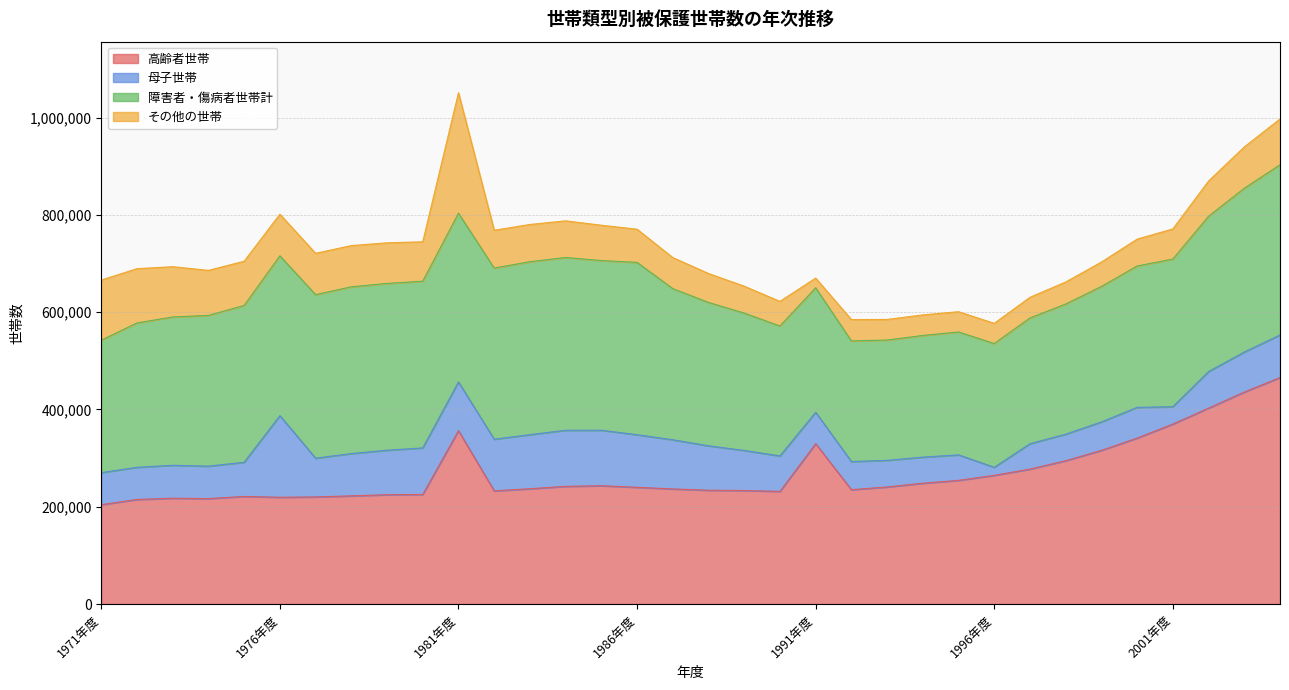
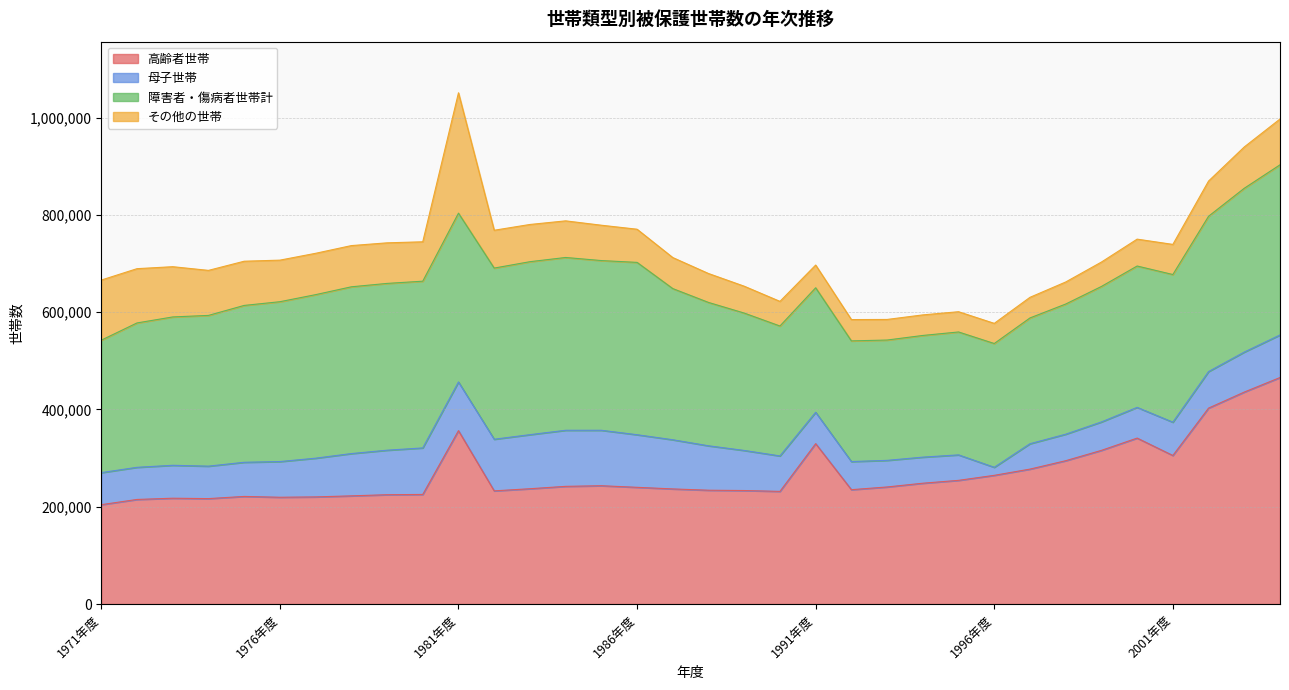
母子世帯, 1976年度: 170,000 -> 70,000
その他の世帯, 1991年度: 20,000 -> 50,000
高齢者世帯, 2001年度: 370,000 -> 310,000
母子世帯, 2001年度: 40,000 -> 70,000
